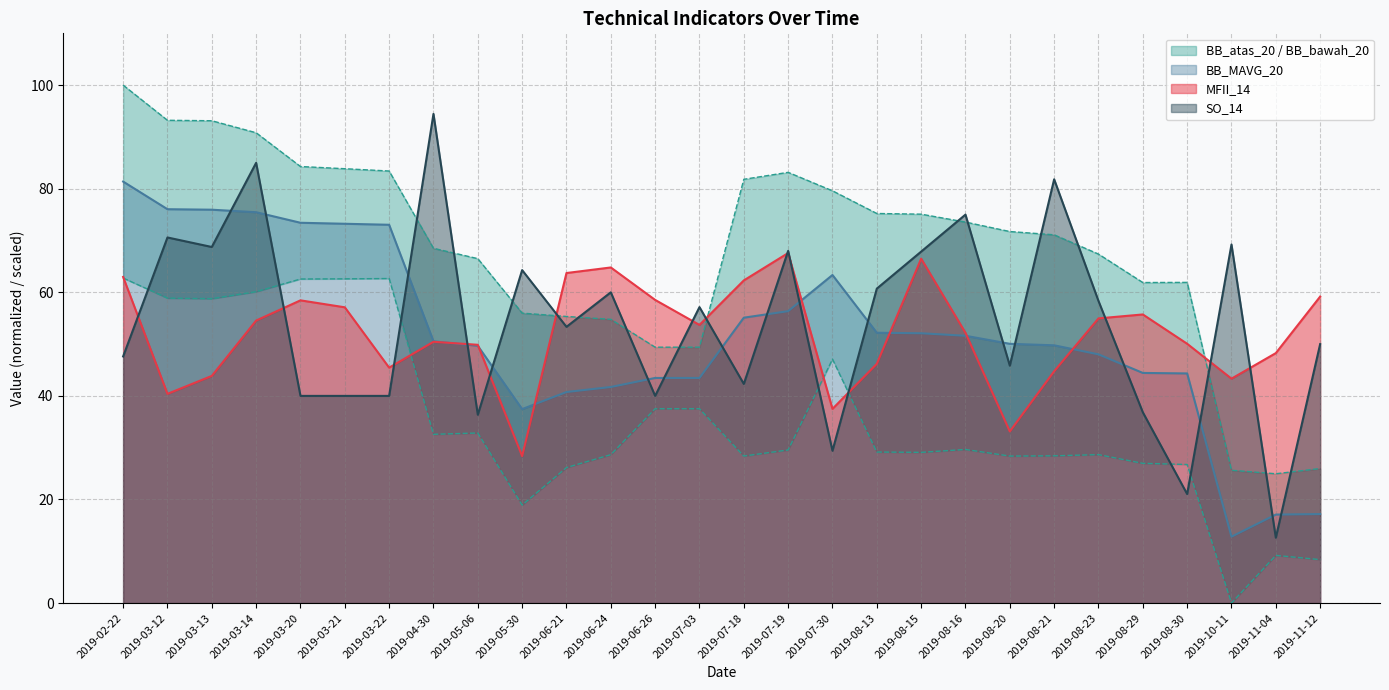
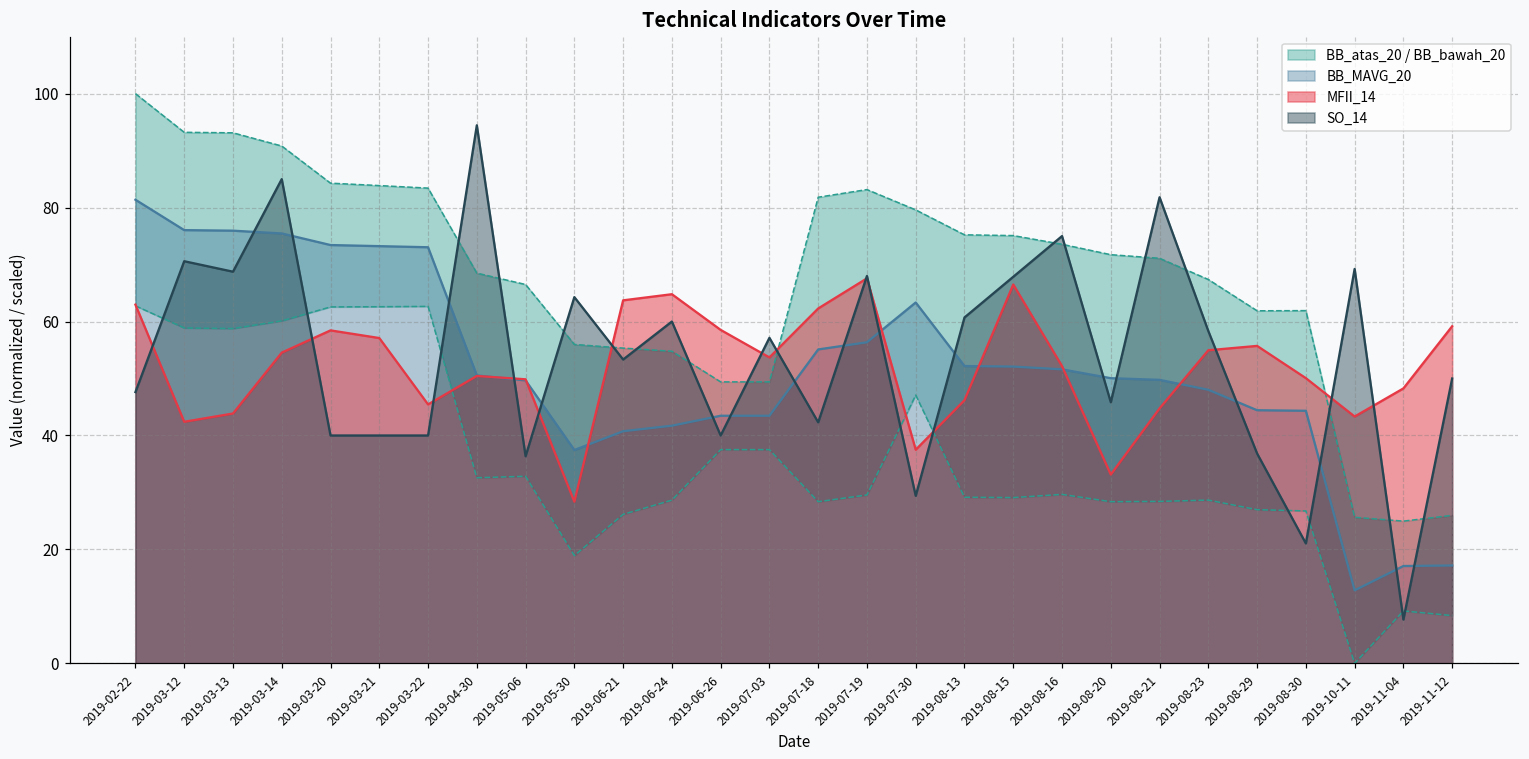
MFII_14, 2019-03-12: 40 -> 42
SO_14, 2019-11-04: 13 -> 8
